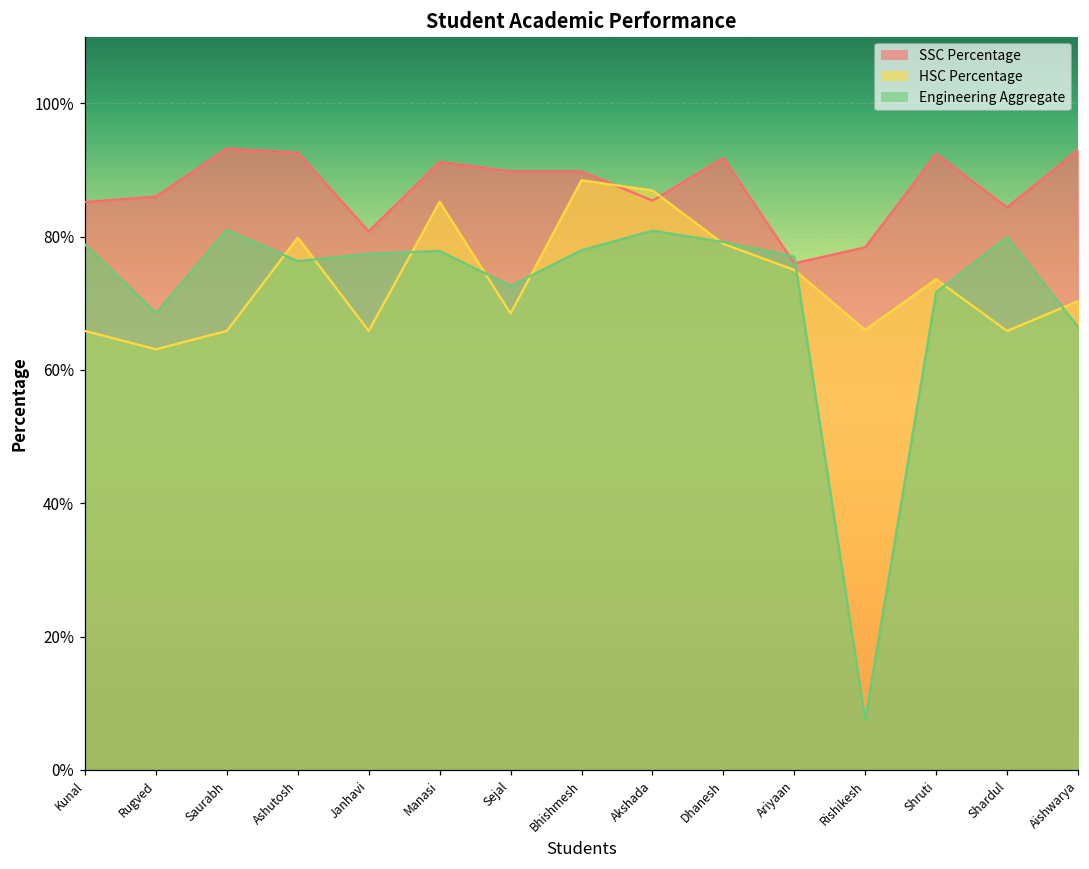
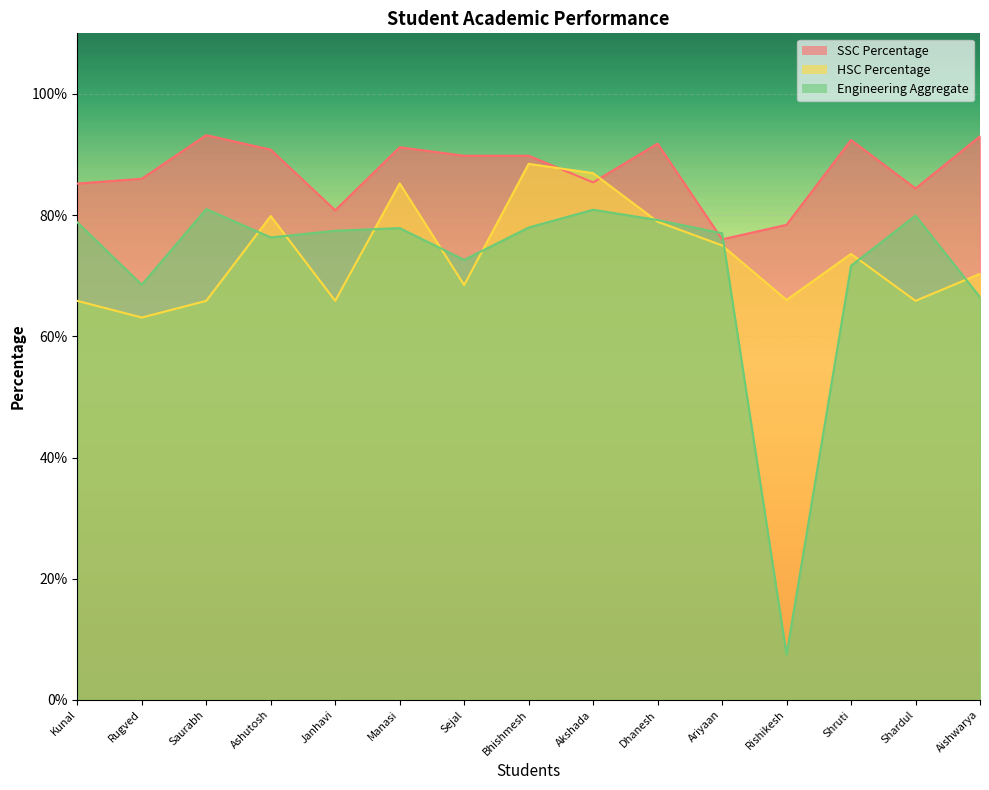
SSC Percentage, Ashutosh: 93% -> 91%
